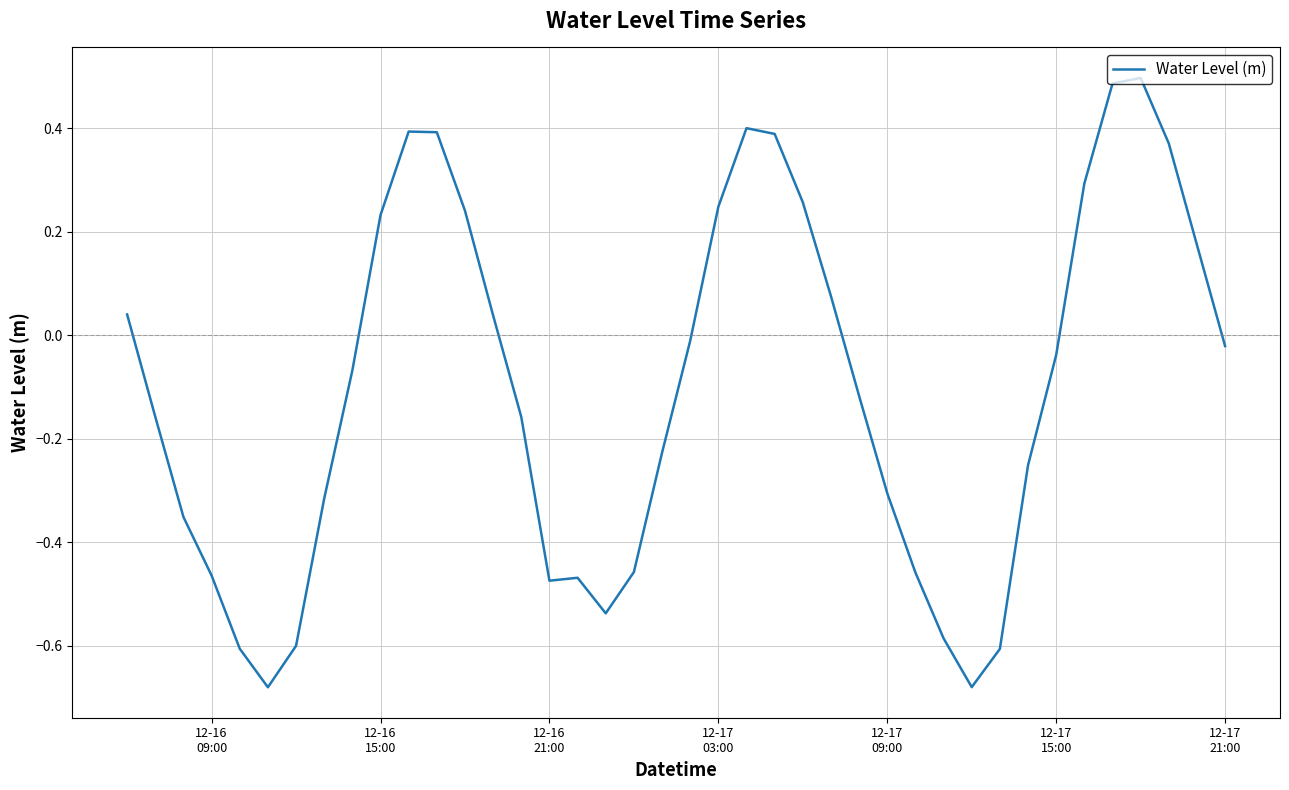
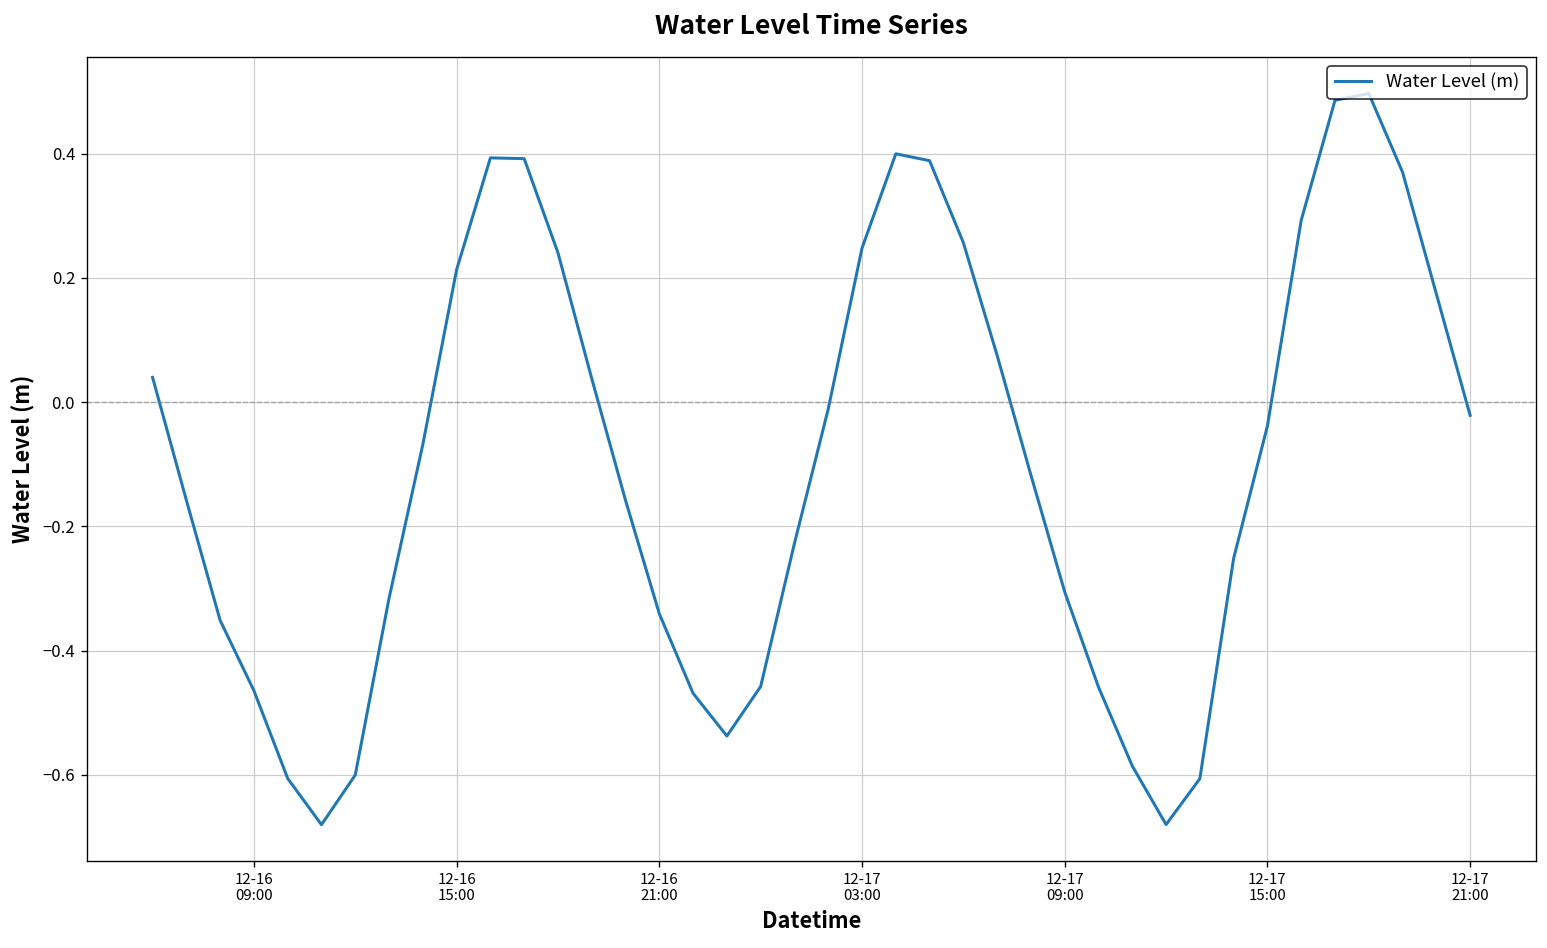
12-16 15:00: 0.23 -> 0.21
12-16 21:00: -0.47 -> -0.34
